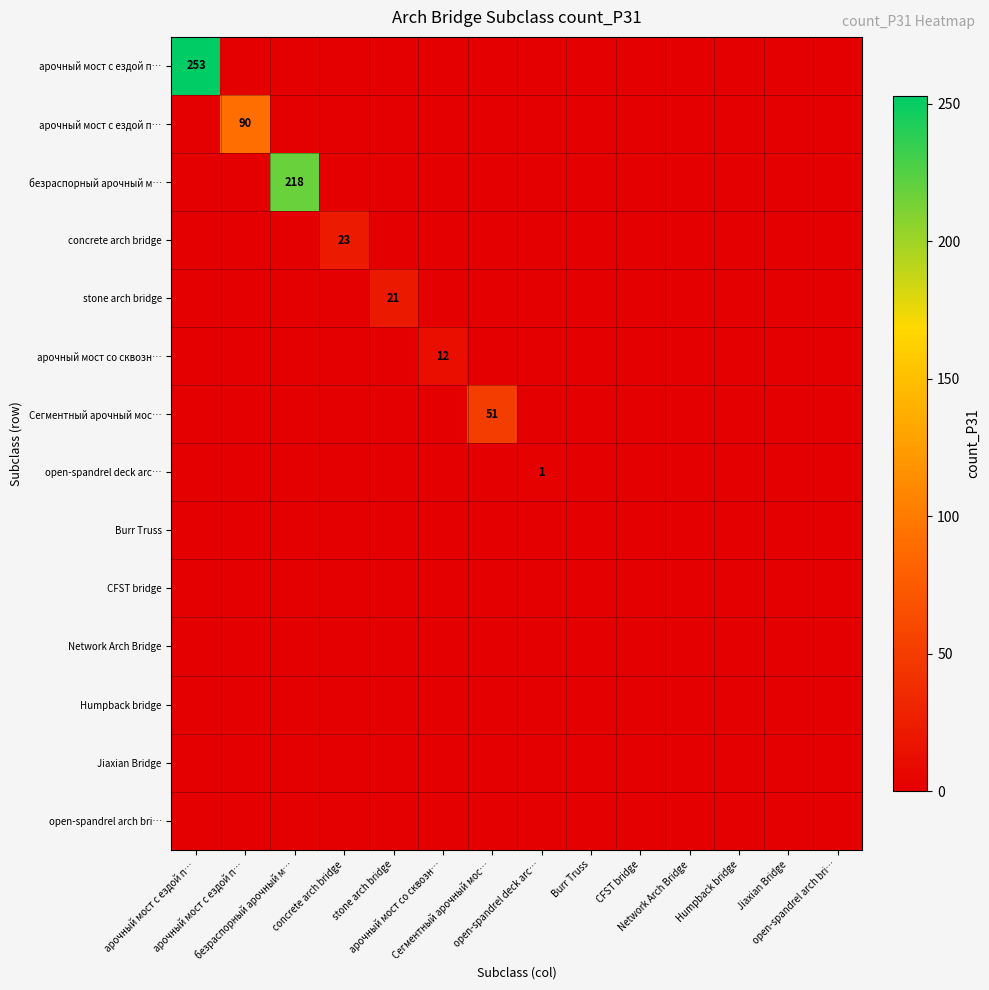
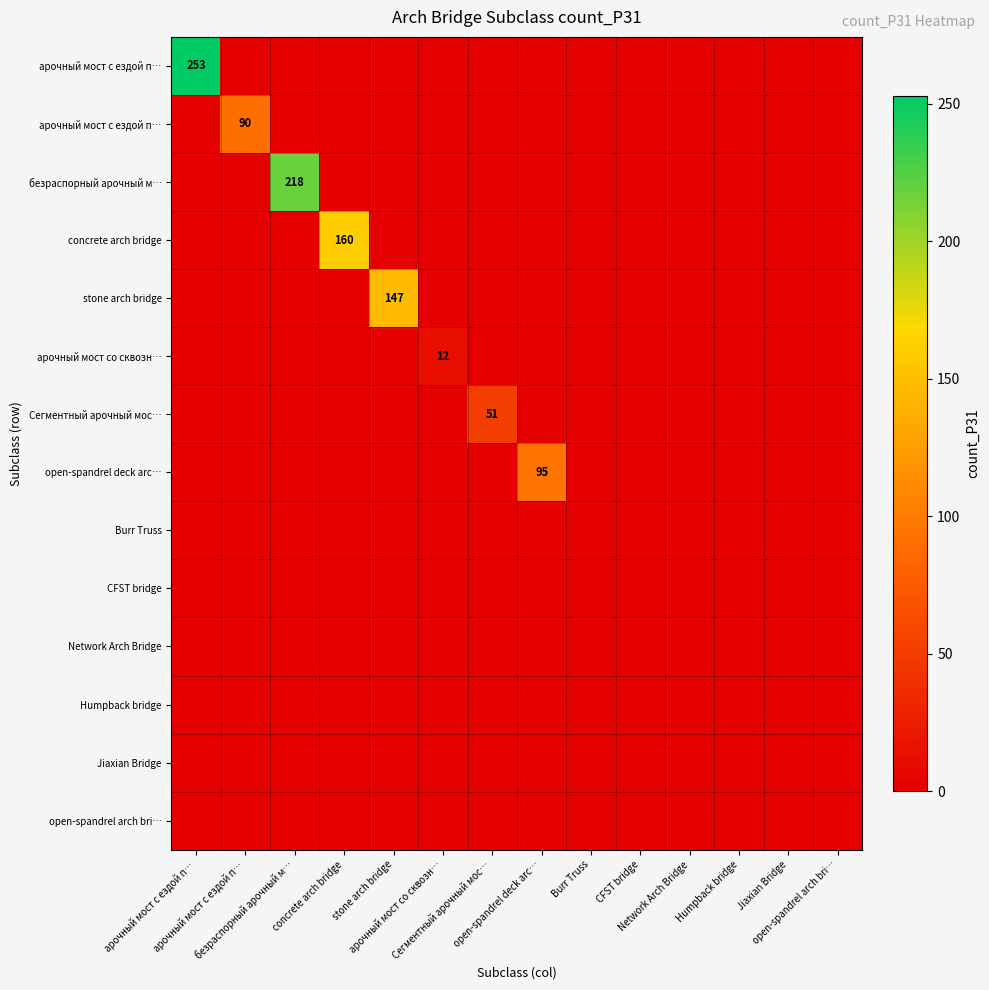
concrete arch bridge, concrete arch bridge: 23 -> 160
stone arch bridge, stone arch bridge: 21 -> 147
open-spandrel deck arc…, open-spandrel deck arc…: 1 -> 95
